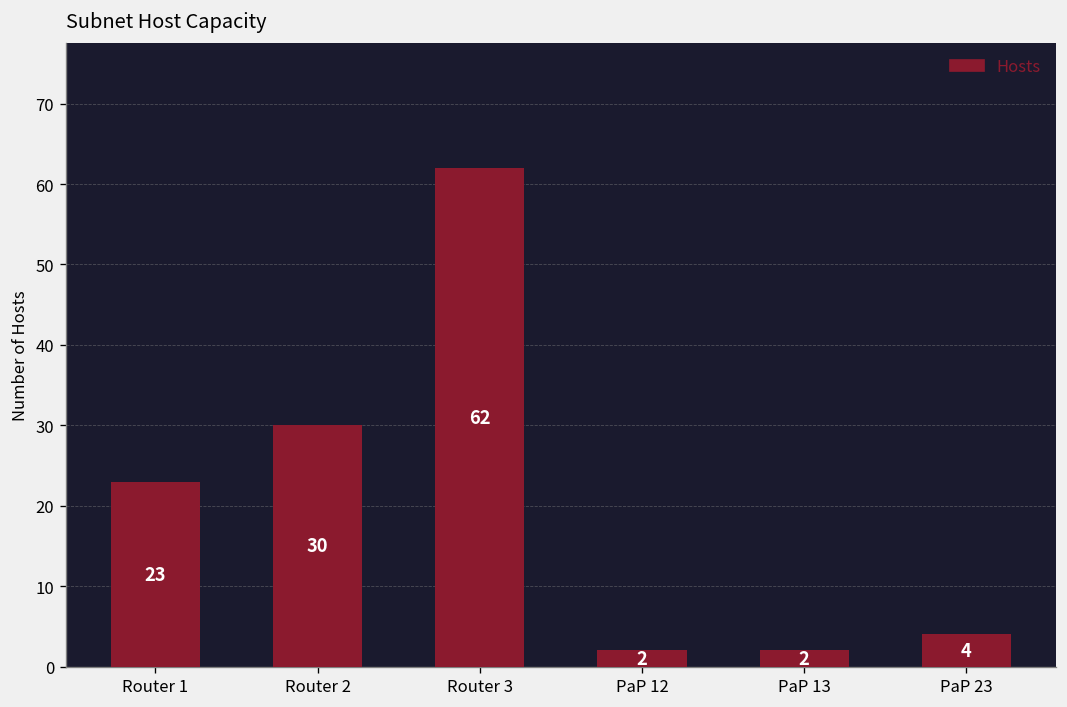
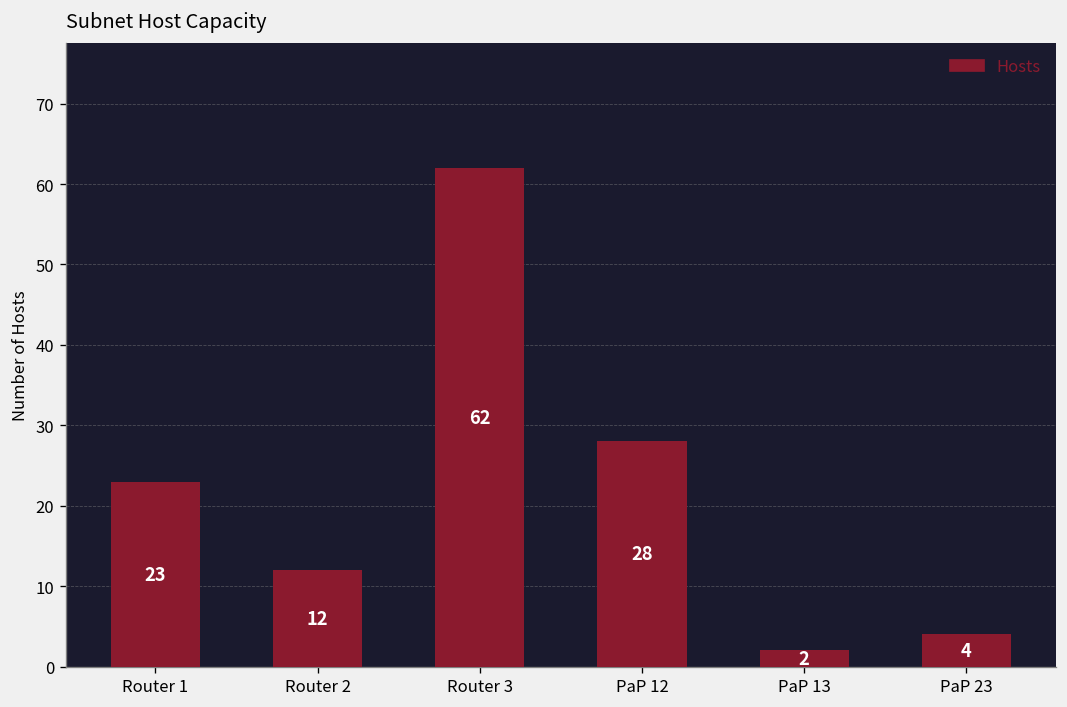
Router 2: 30 -> 12
PaP 12: 2 -> 28
